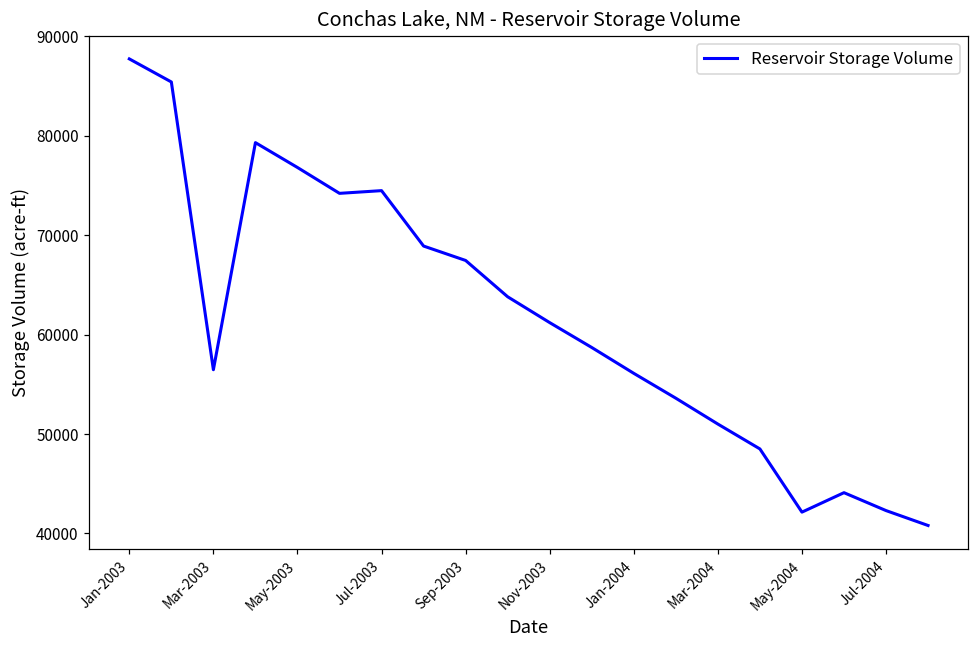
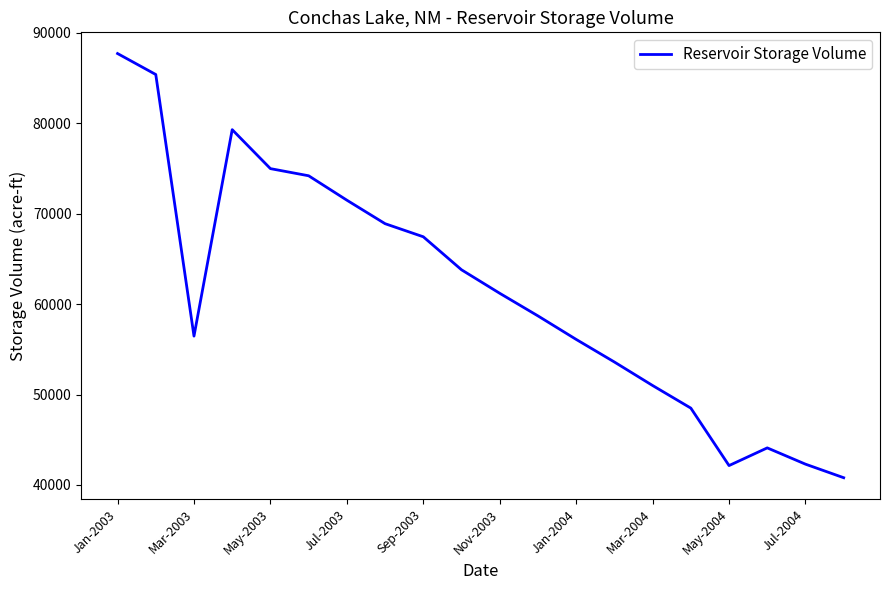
May-2003: 77000 -> 75000
Jul-2003: 74000 -> 72000
